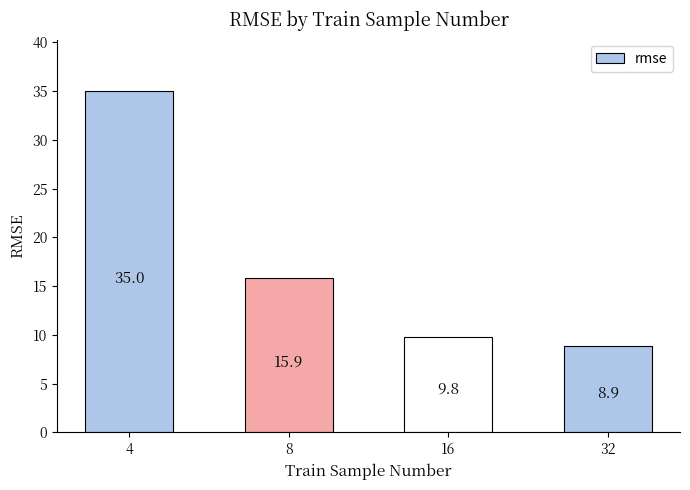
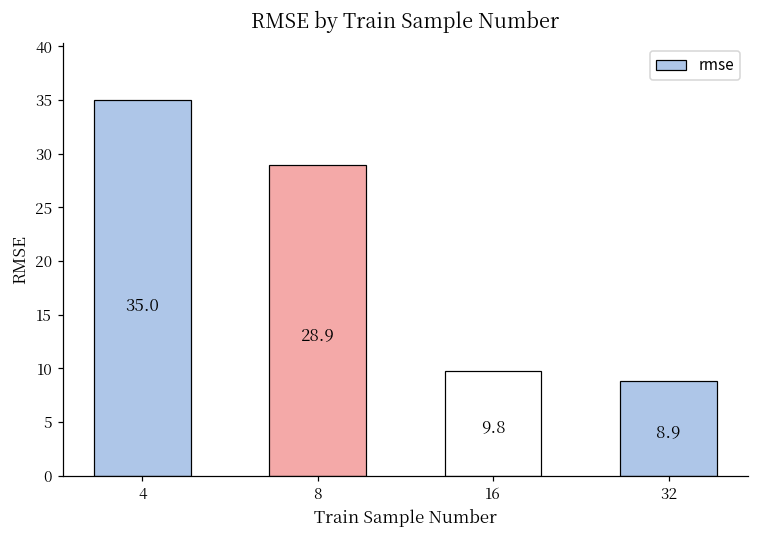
8: 15.9 -> 28.9
